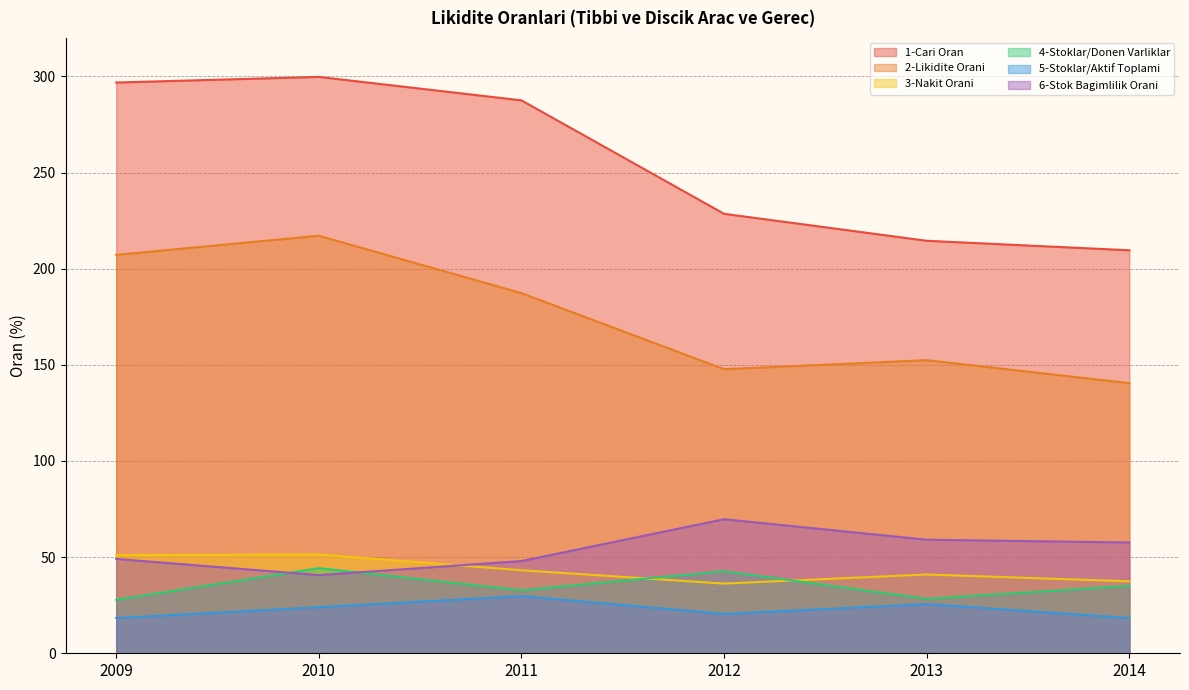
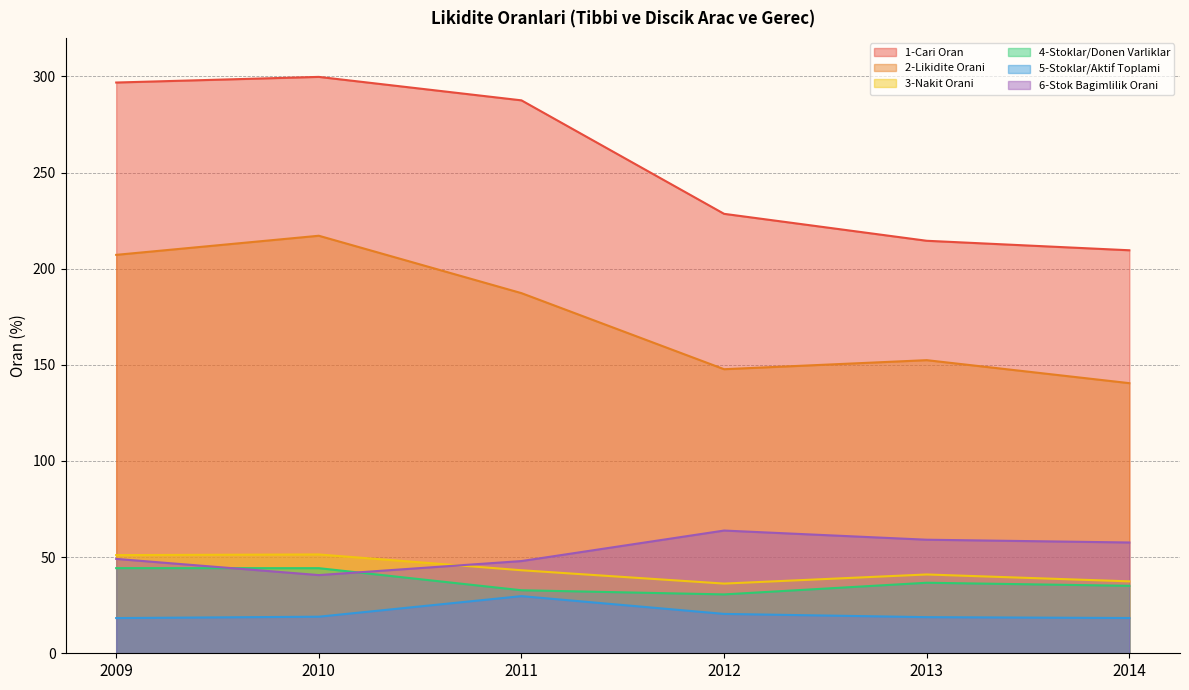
4-Stoklar/Donen Varliklar, 2009: 28 -> 44
5-Stoklar/Aktif Toplami, 2010: 24 -> 19
4-Stoklar/Donen Varliklar, 2012: 43 -> 31
6-Stok Bagimlilik Orani, 2012: 70 -> 64
4-Stoklar/Donen Varliklar, 2013: 28 -> 37
5-Stoklar/Aktif Toplami, 2013: 26 -> 19
